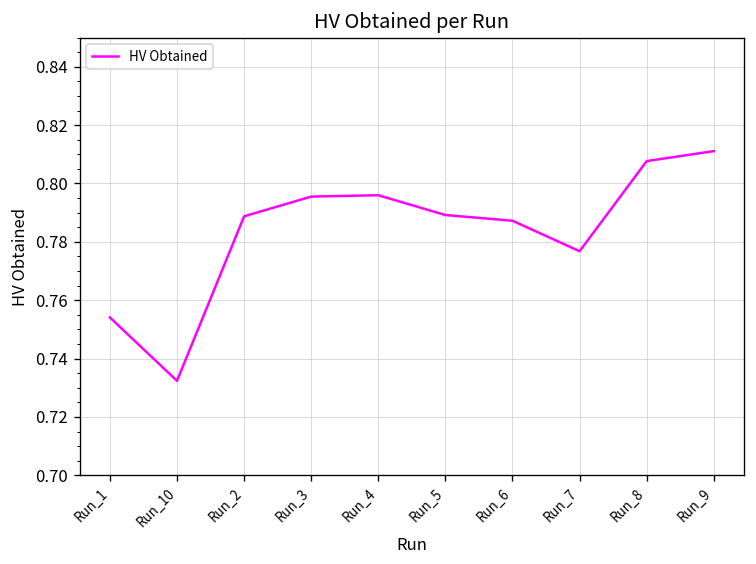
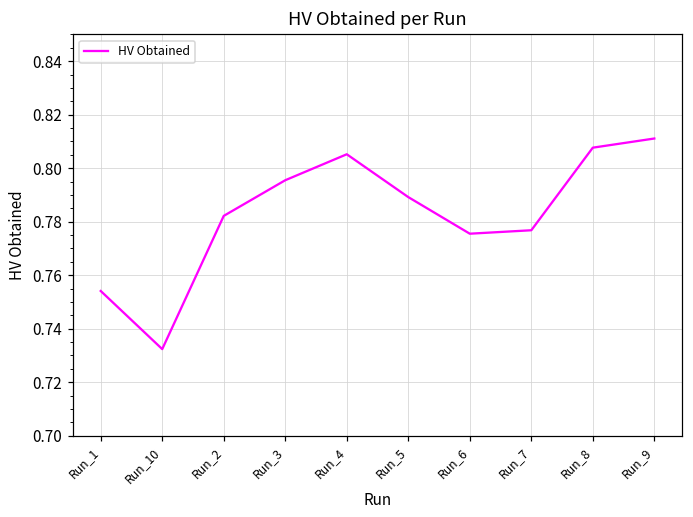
Run_2: 0.789 -> 0.782
Run_4: 0.796 -> 0.805
Run_6: 0.787 -> 0.776
